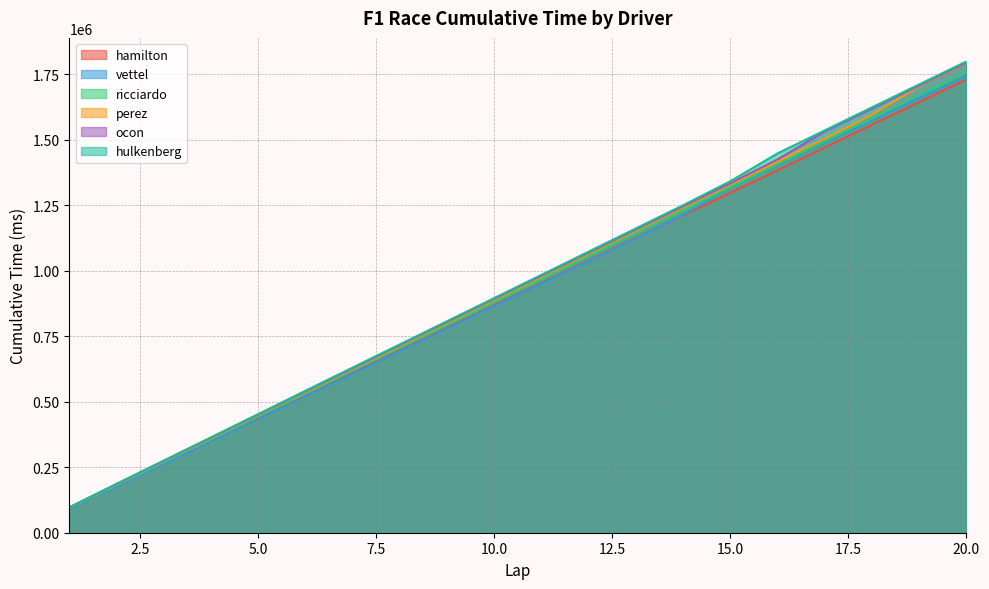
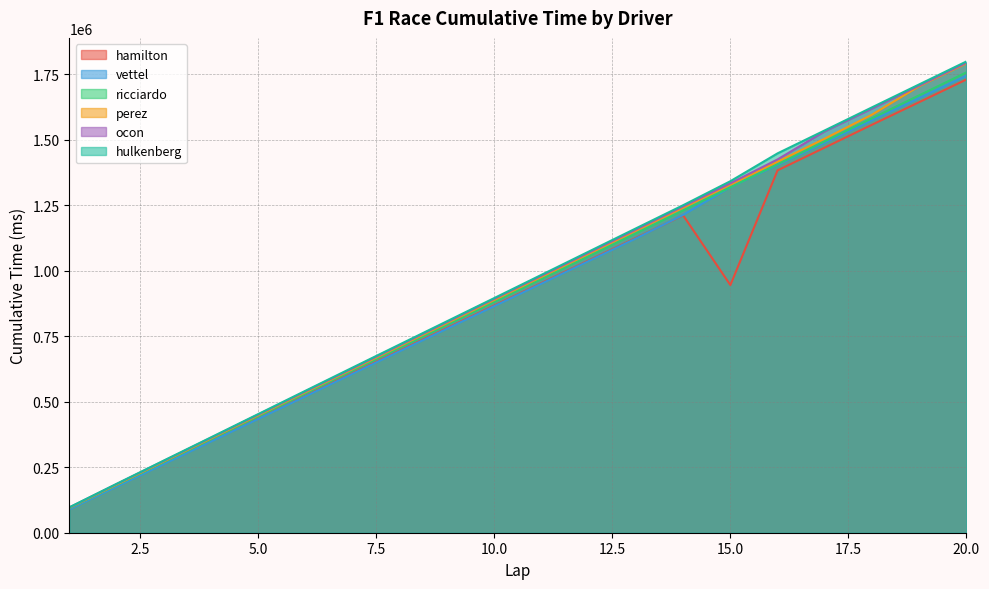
hamilton, 15.0: 1300000 -> 950000
